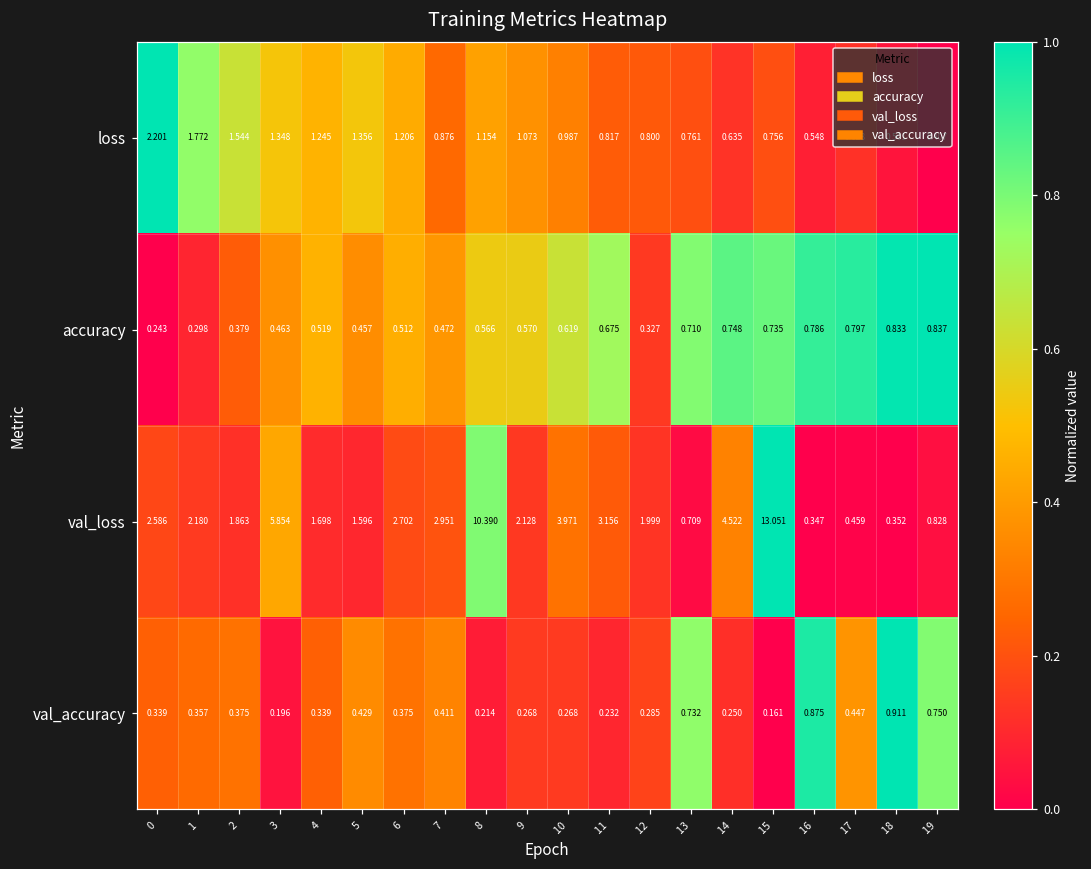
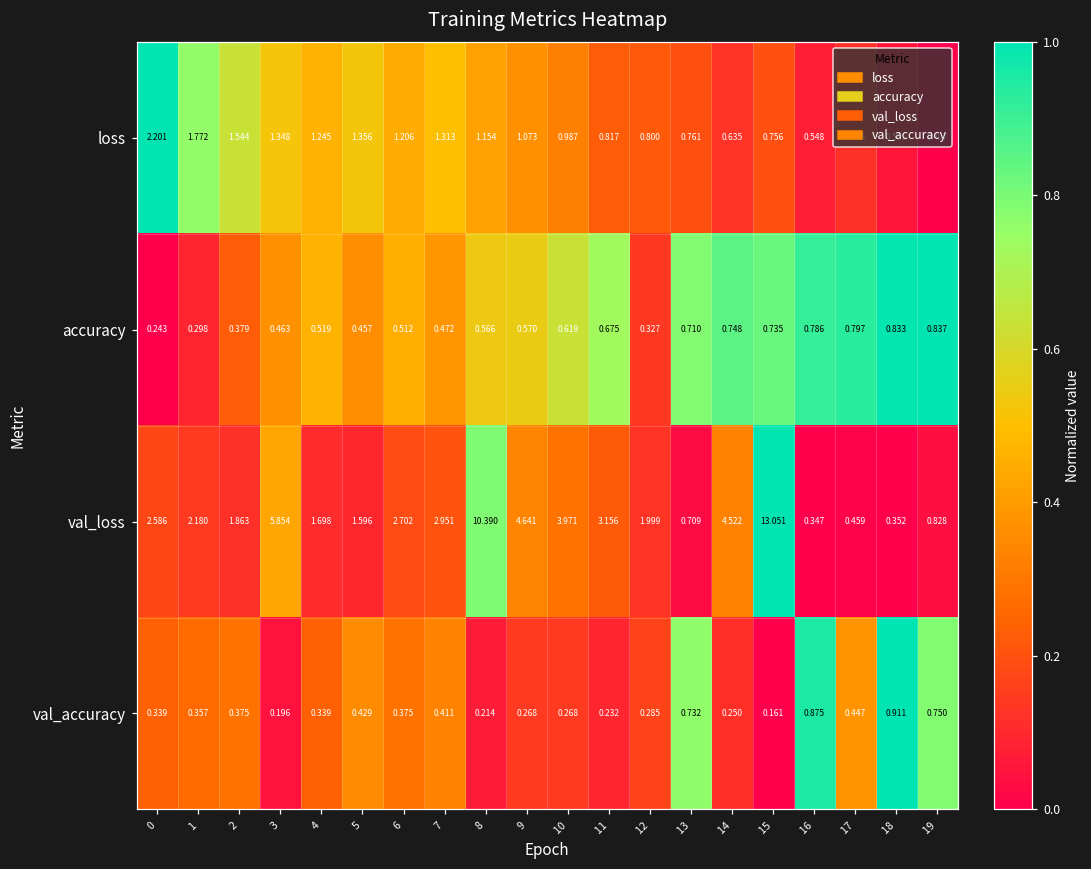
loss, 7: 0.876 -> 1.313
val_loss, 9: 2.128 -> 4.641
